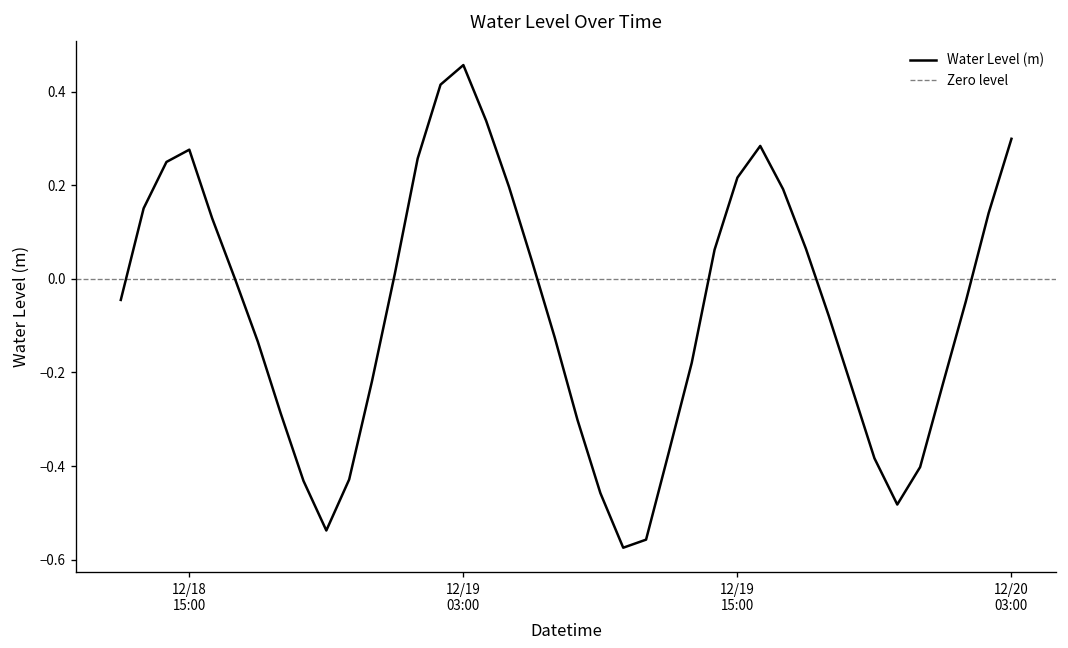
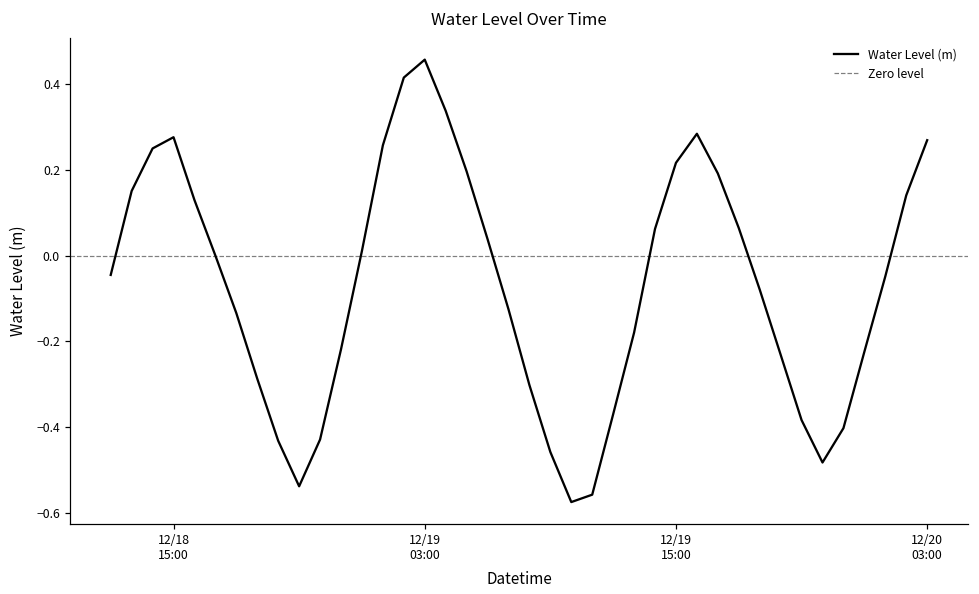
12/20 03:00: 0.30 -> 0.27
